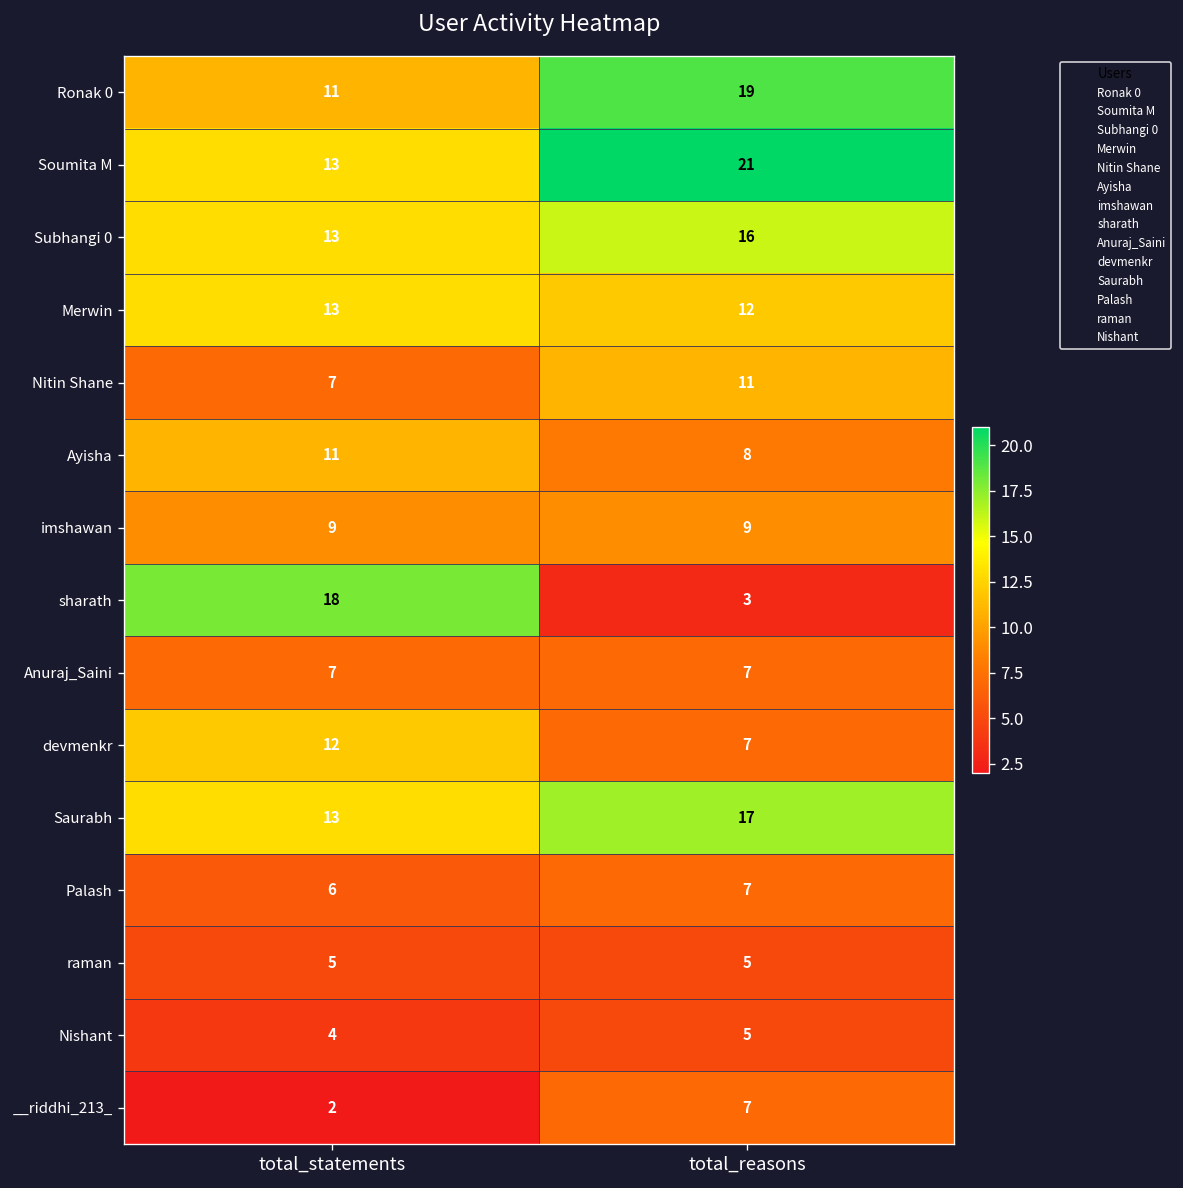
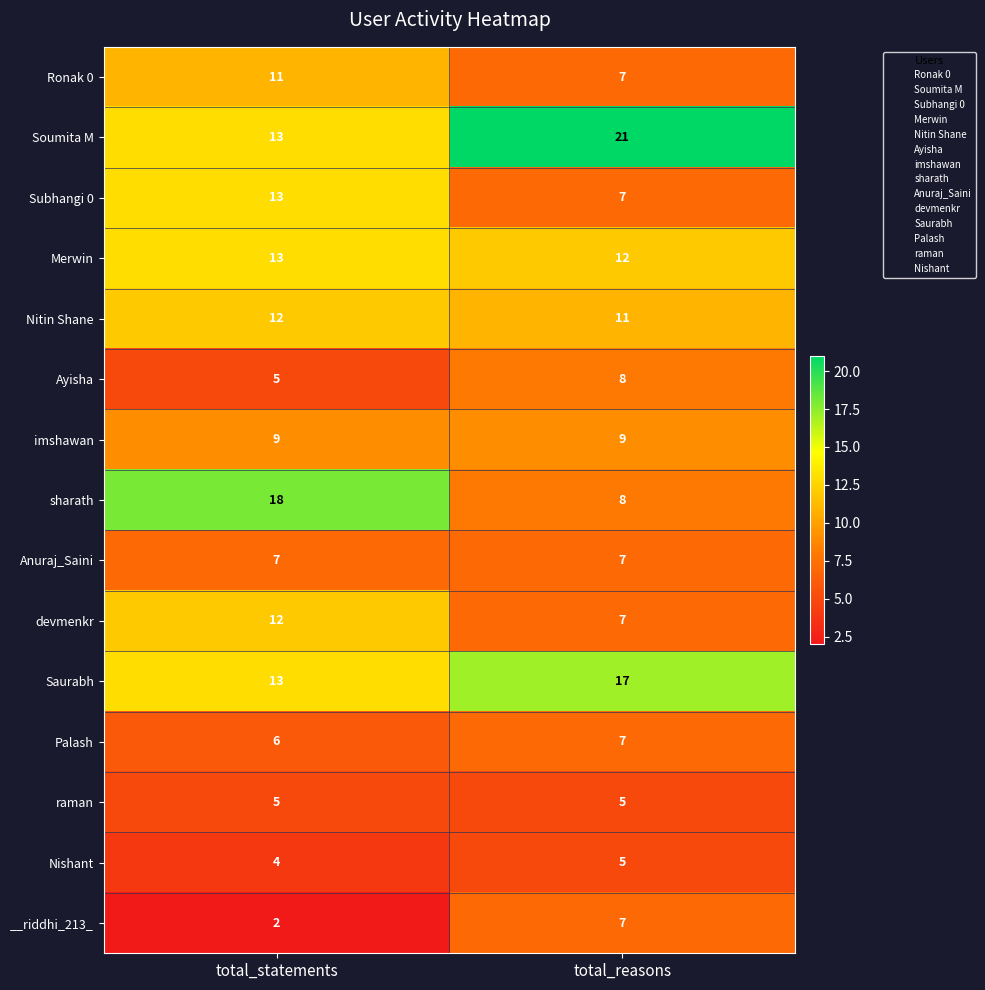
Ronak 0, total_reasons: 19 -> 7
Subhangi 0, total_reasons: 16 -> 7
Nitin Shane, total_statements: 7 -> 12
Ayisha, total_statements: 11 -> 5
sharath, total_reasons: 3 -> 8
